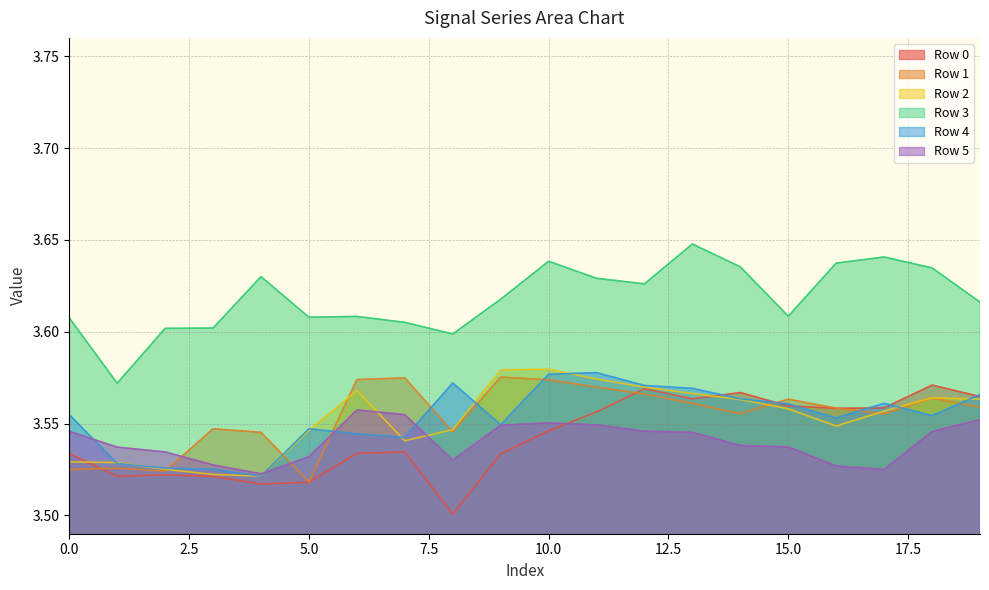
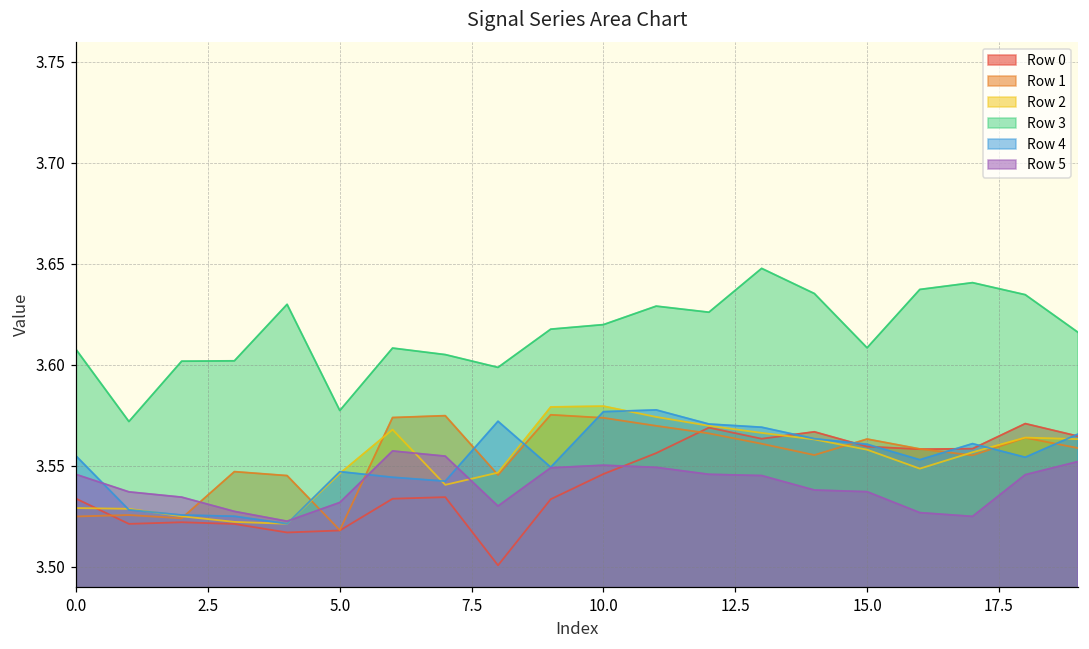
Row 3, 5.0: 3.608 -> 3.577
Row 3, 10.0: 3.638 -> 3.620
